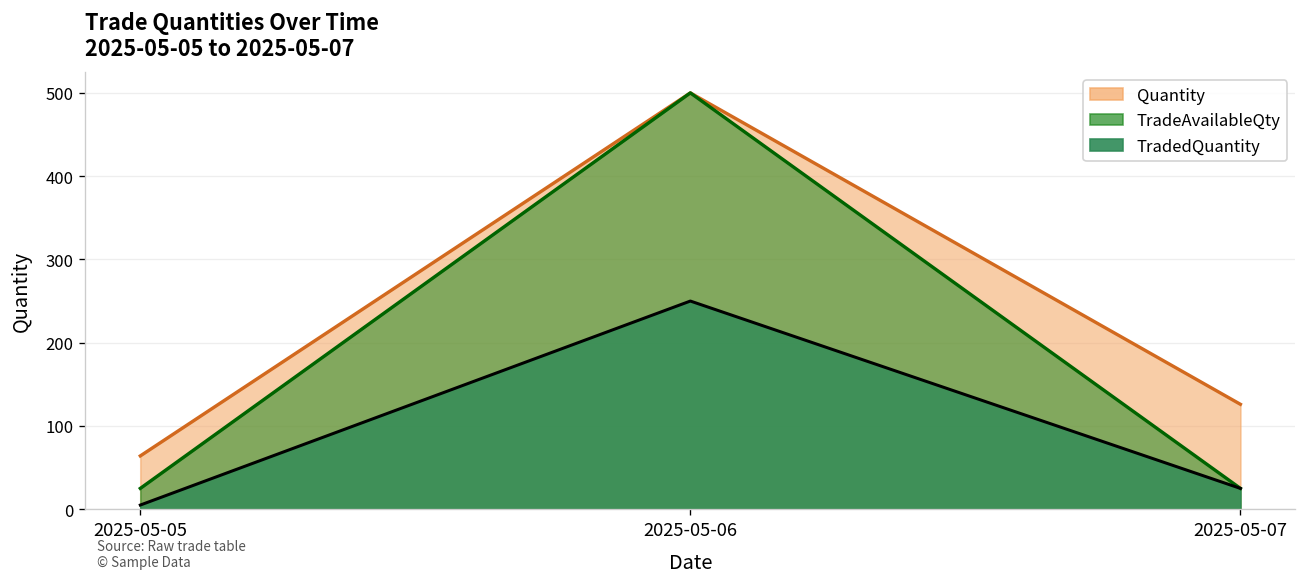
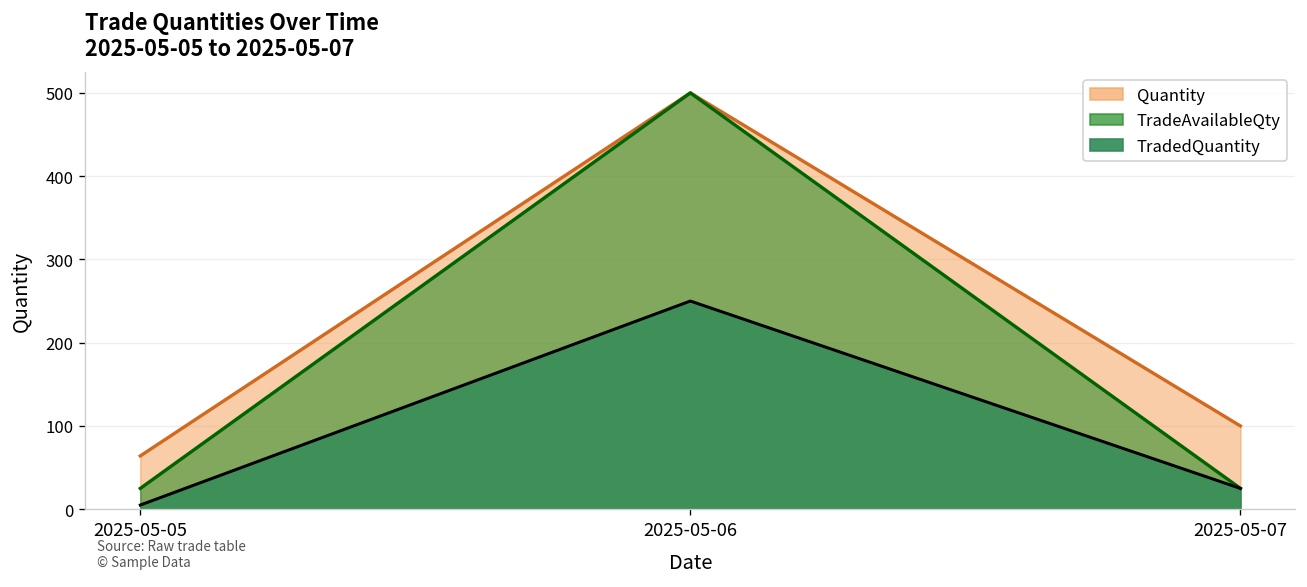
Quantity, 2025-05-07: 130 -> 100
